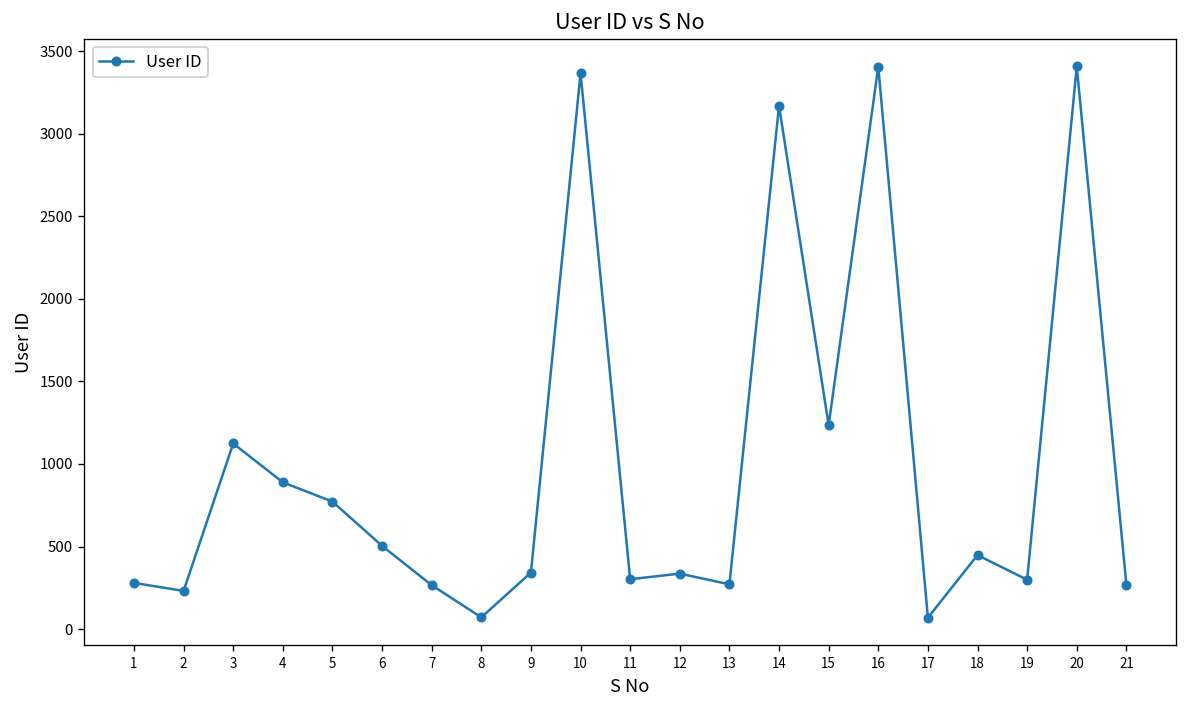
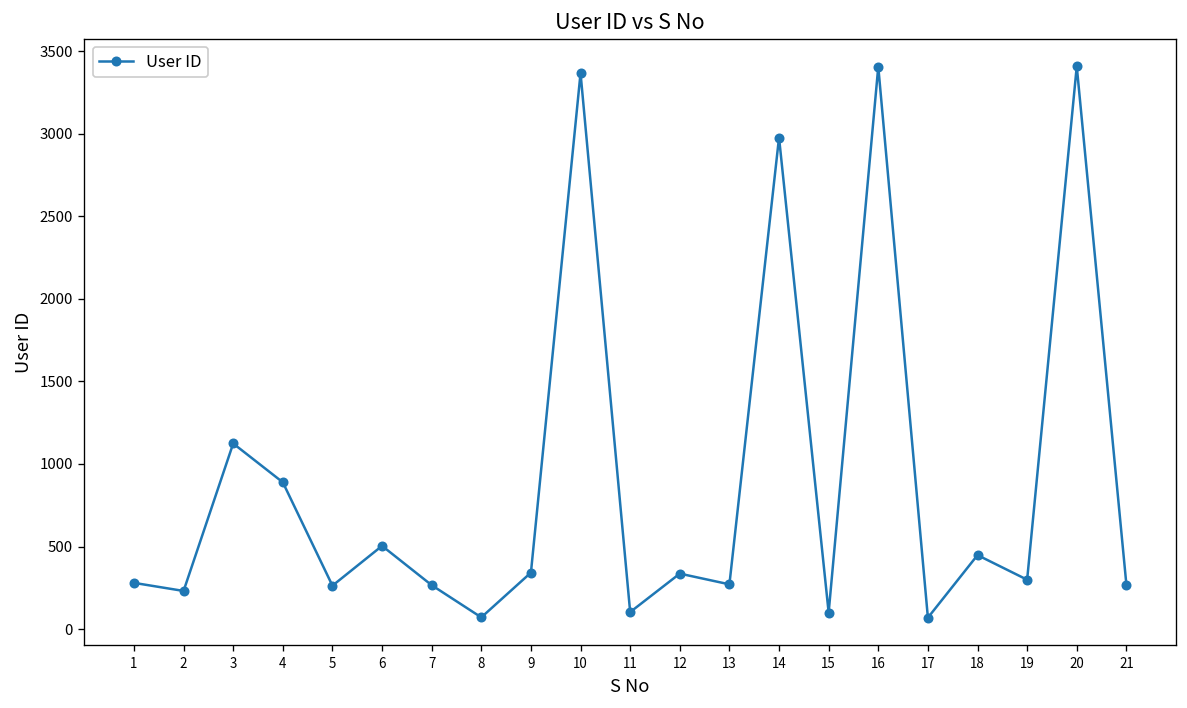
5: 770 -> 260
11: 300 -> 100
14: 3170 -> 2980
15: 1240 -> 100
